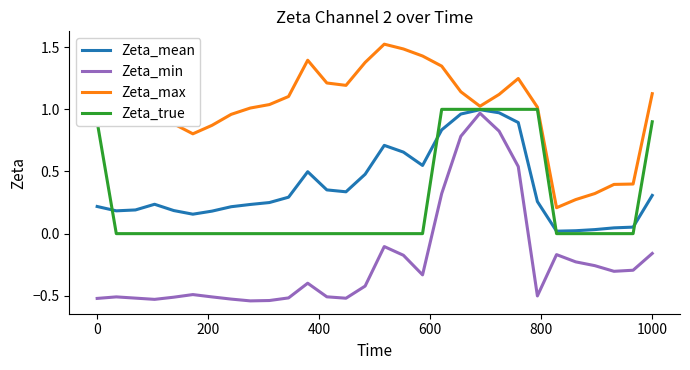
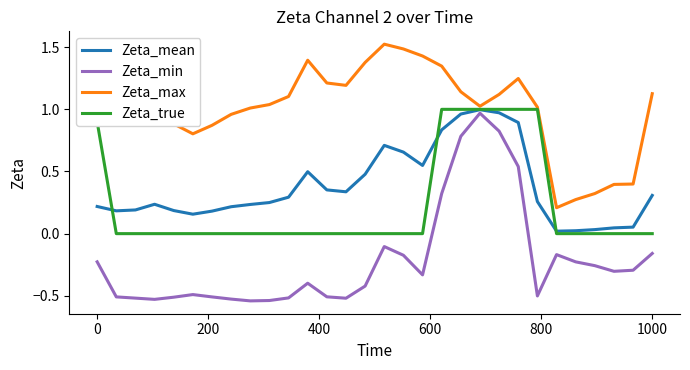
Zeta_min, 0: -0.52 -> -0.23
Zeta_true, 1000: 0.9 -> 0.0
